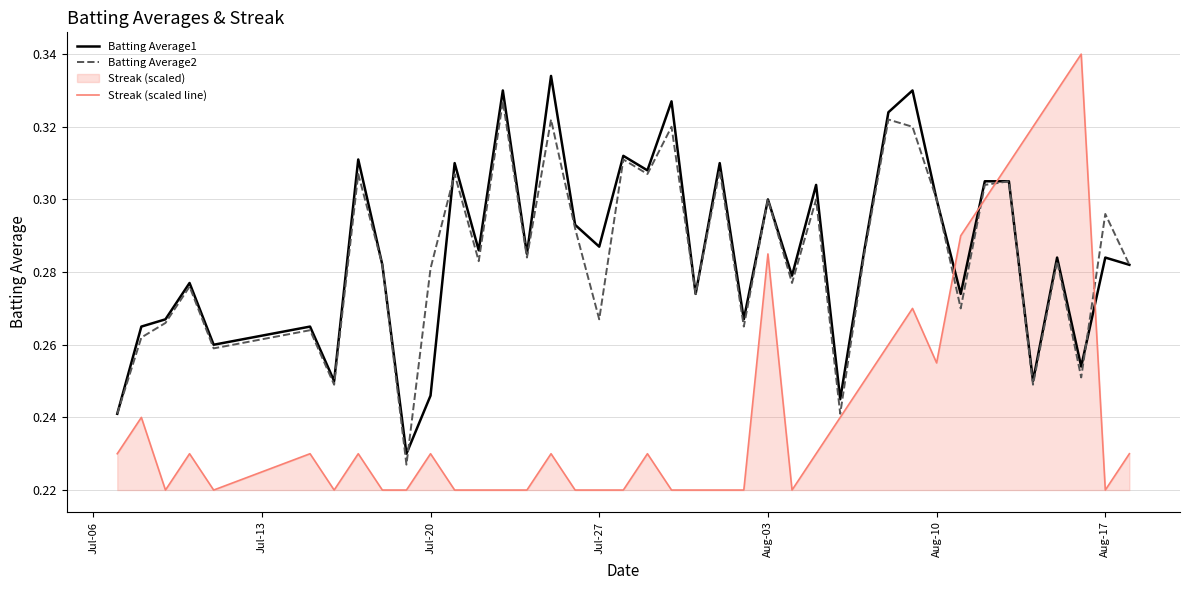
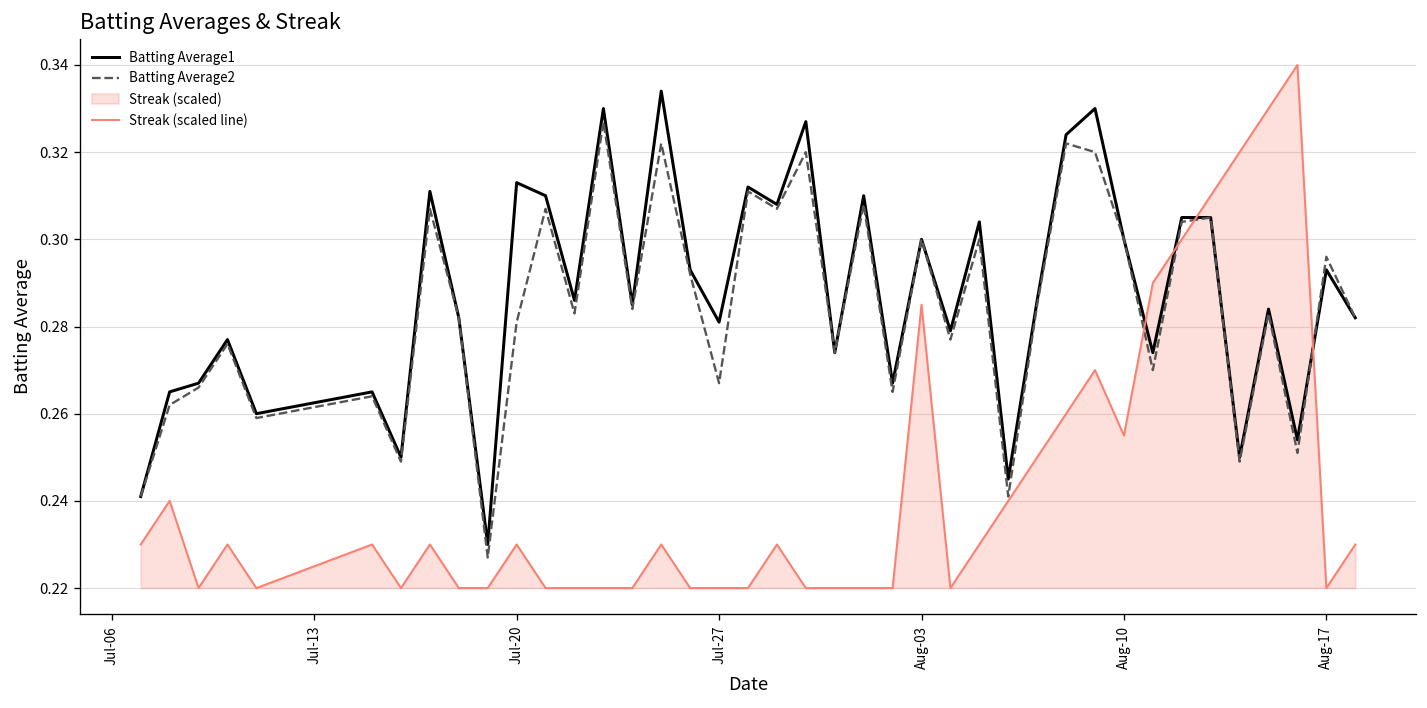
Batting Average1, Jul-20: 0.246 -> 0.313
Batting Average1, Jul-27: 0.287 -> 0.281
Batting Average1, Aug-17: 0.284 -> 0.293
